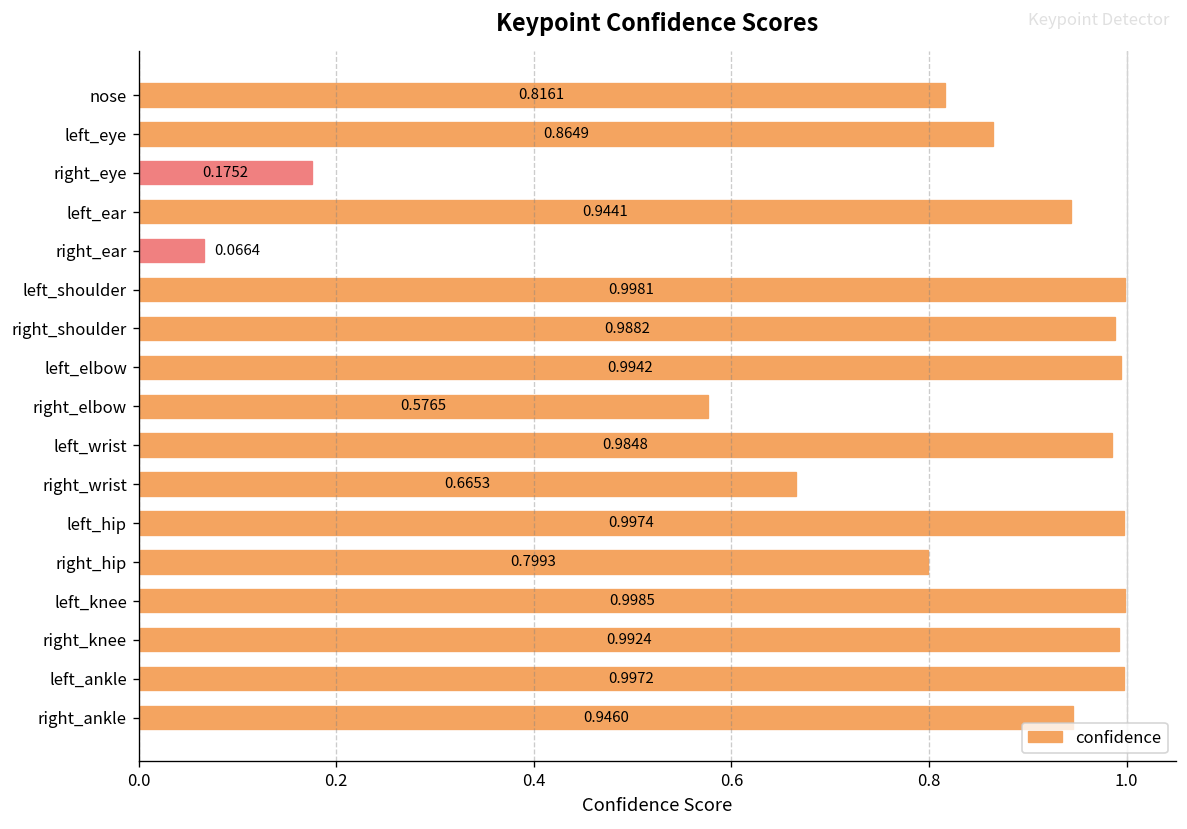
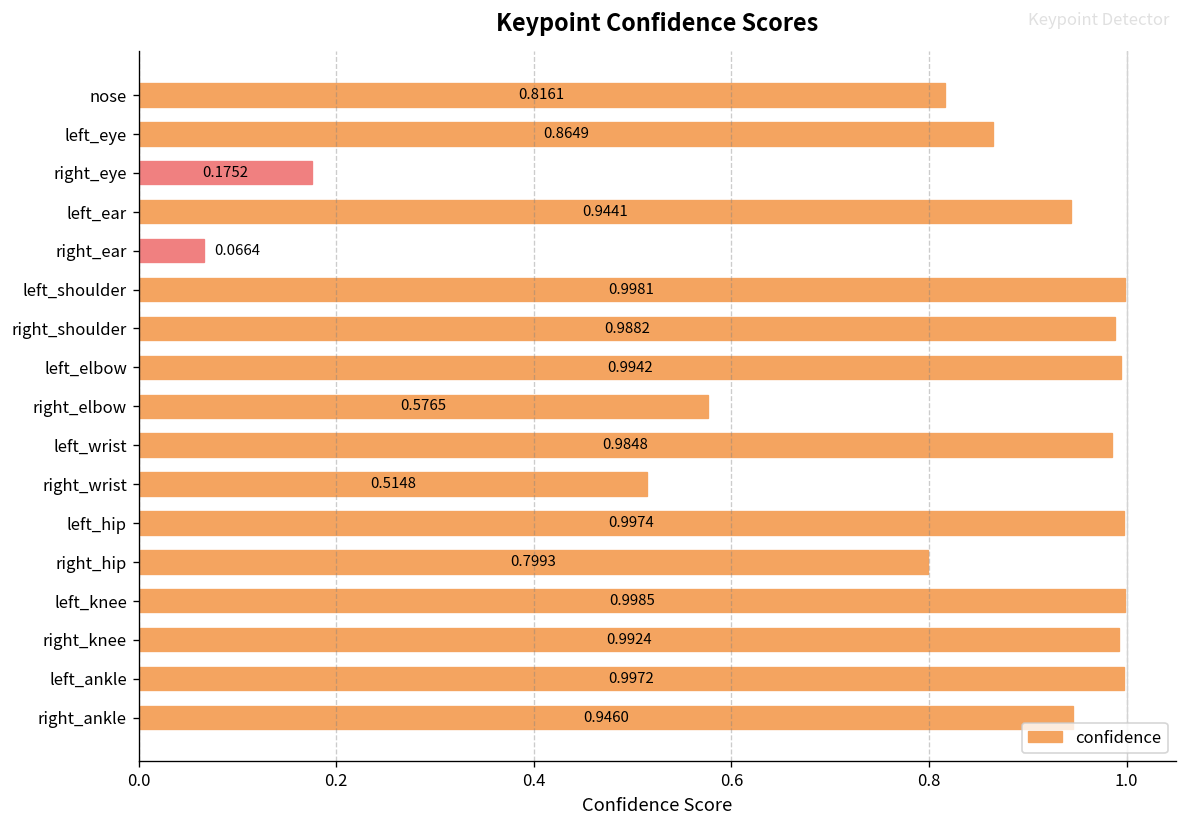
right_wrist: 0.6653 -> 0.5148
